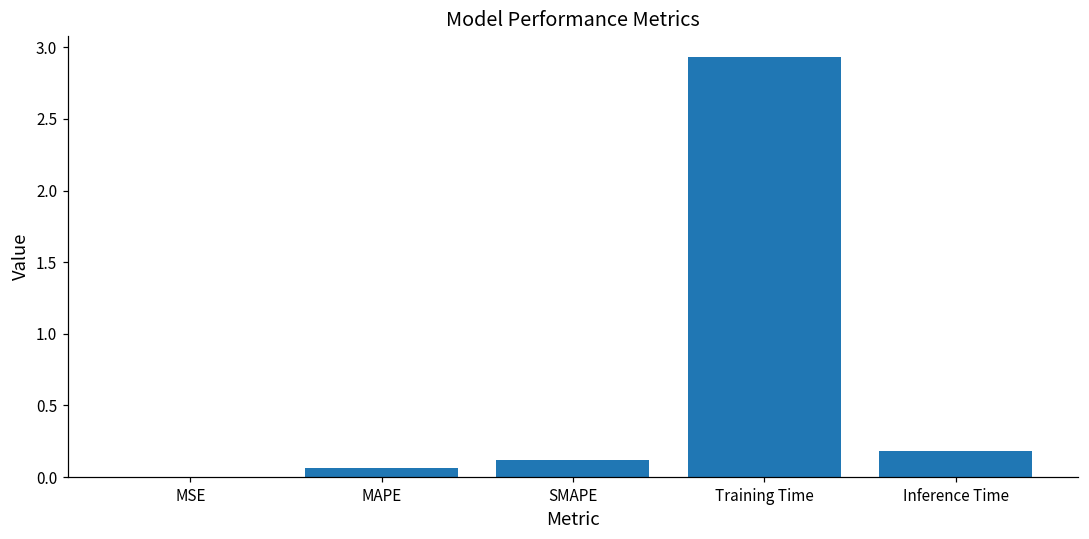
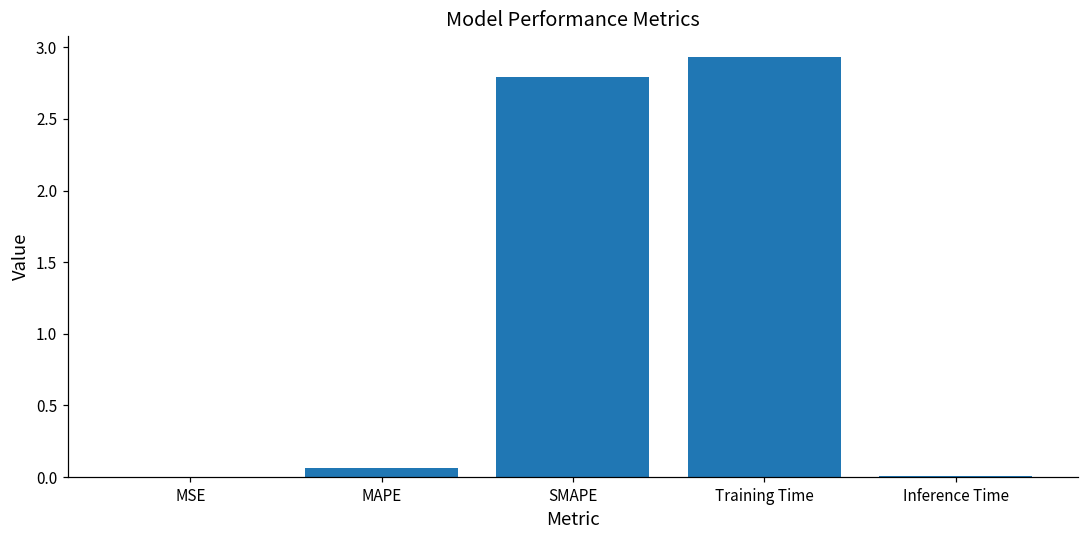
SMAPE: 0.12 -> 2.80
Inference Time: 0.18 -> 0.01
